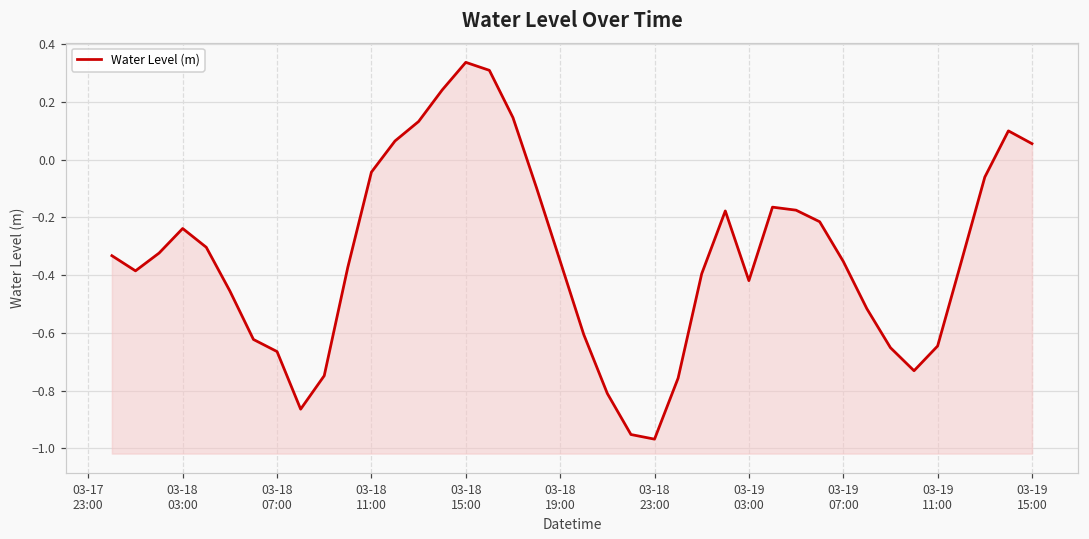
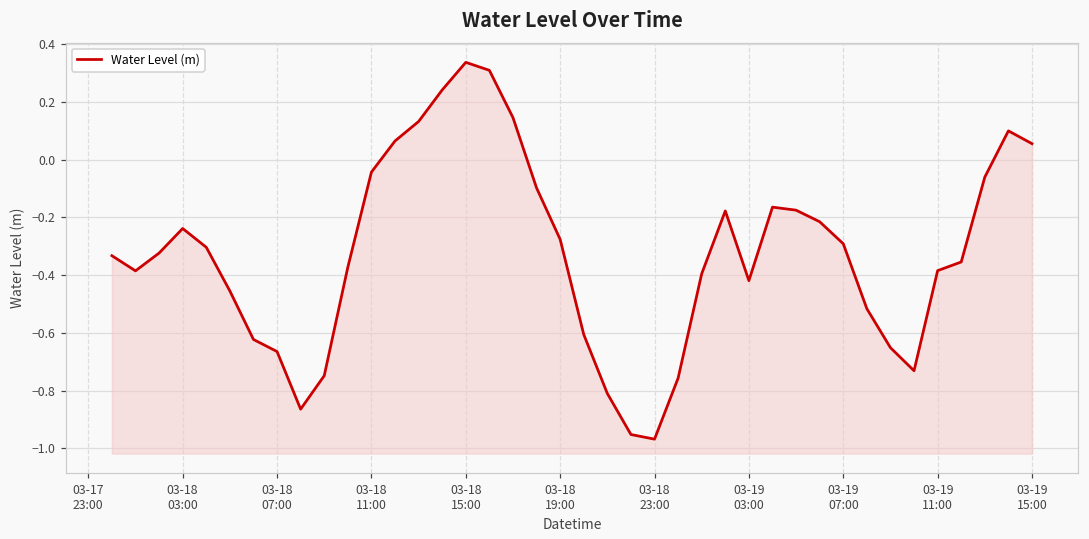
03-18 19:00: -0.35 -> -0.28
03-19 07:00: -0.35 -> -0.29
03-19 11:00: -0.65 -> -0.38
